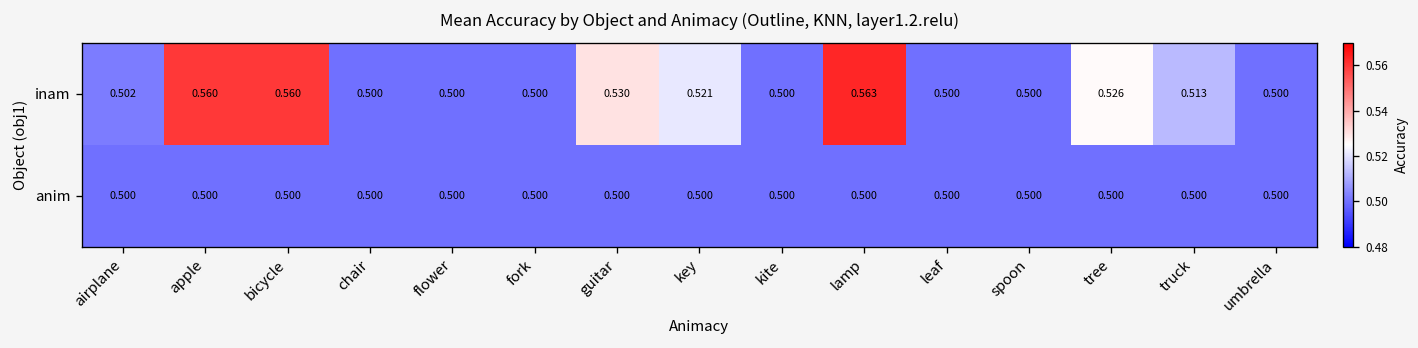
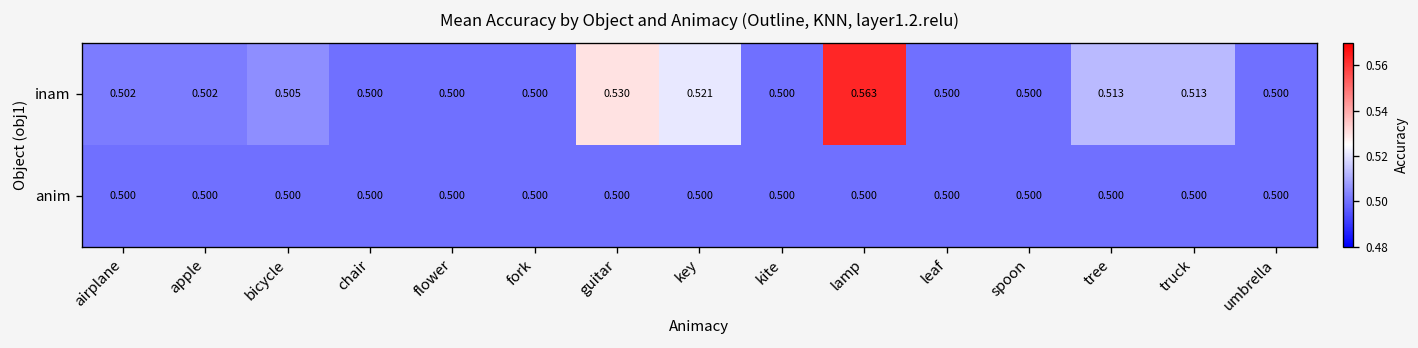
inam, apple: 0.560 -> 0.502
inam, bicycle: 0.560 -> 0.505
inam, tree: 0.526 -> 0.513
